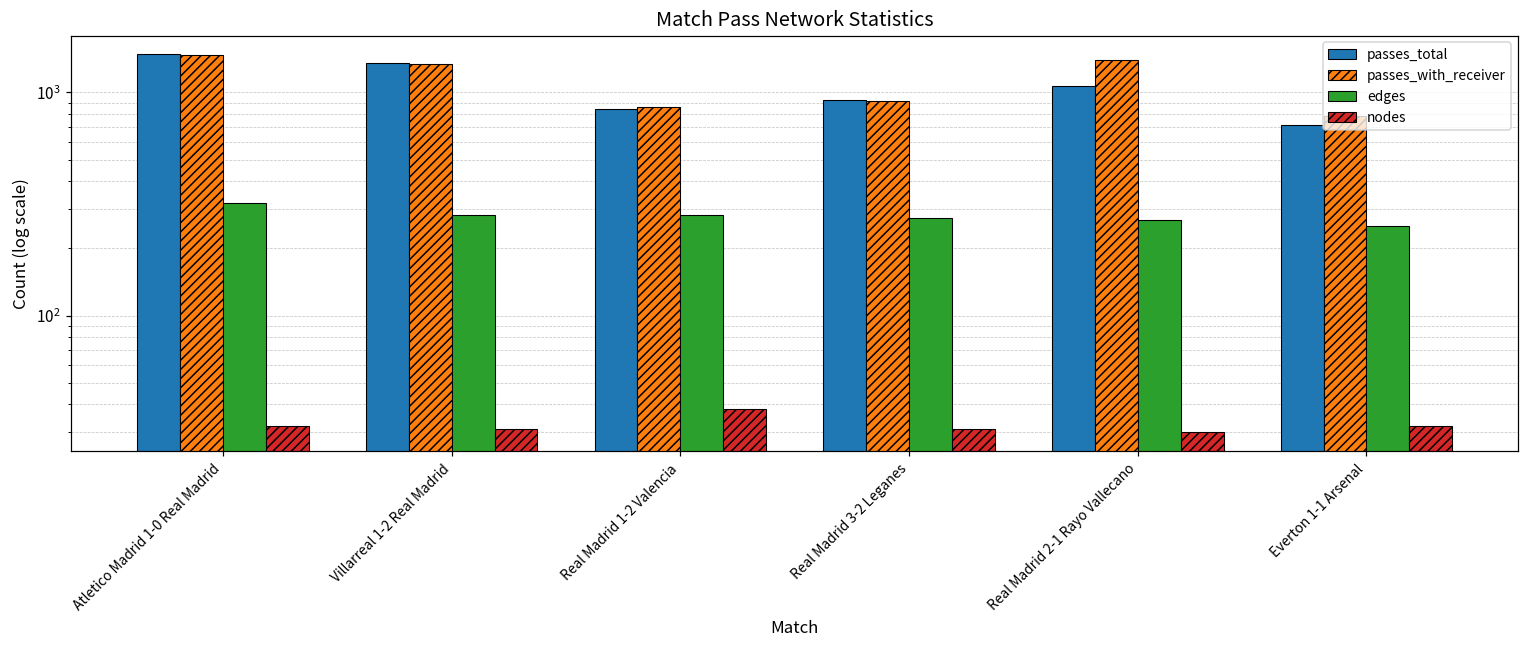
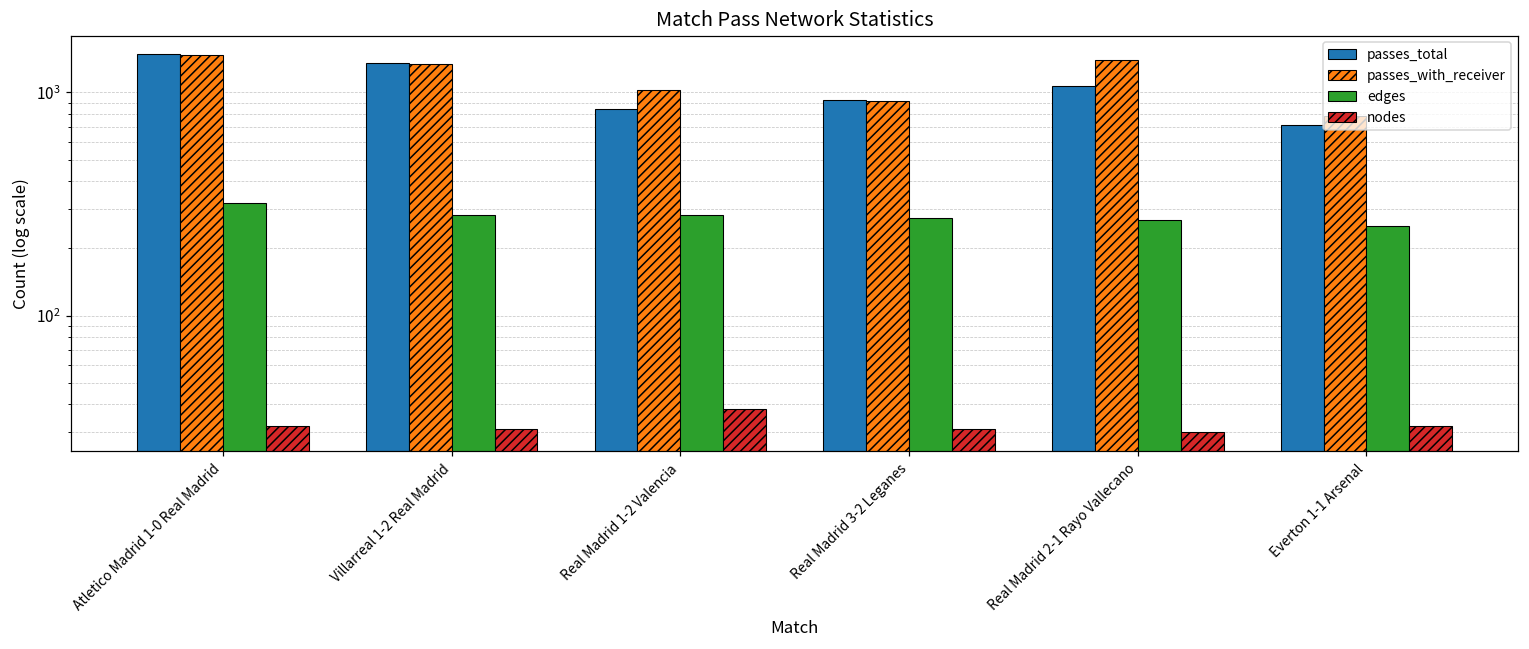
passes_with_receiver, Real Madrid 1-2 Valencia: 860 -> 1000
